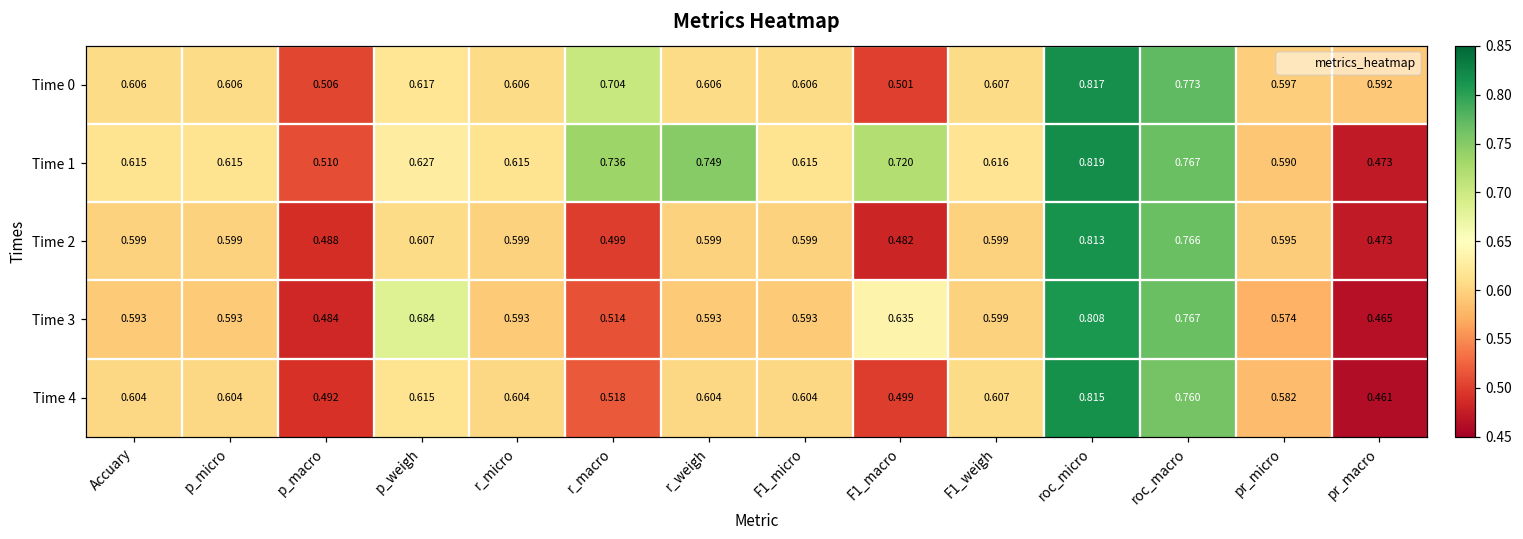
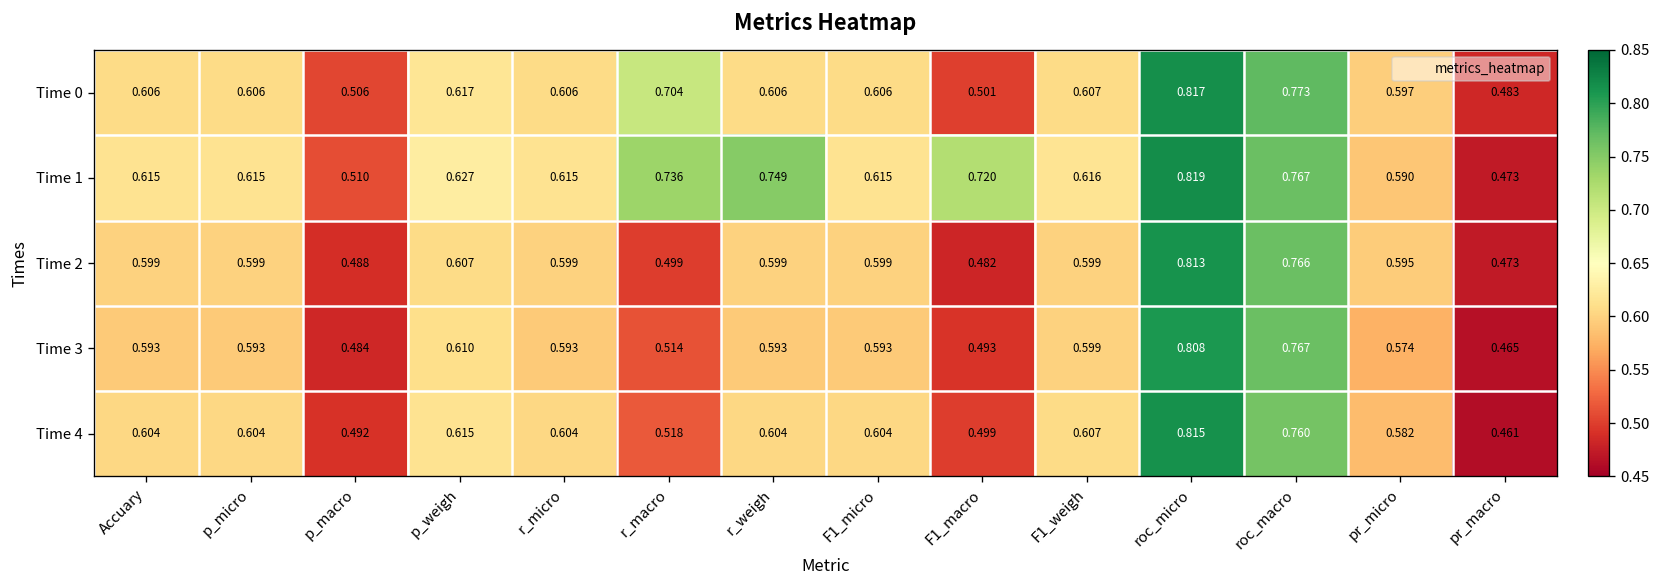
Time 0, pr_macro: 0.592 -> 0.483
Time 3, p_weigh: 0.684 -> 0.610
Time 3, F1_macro: 0.635 -> 0.493
